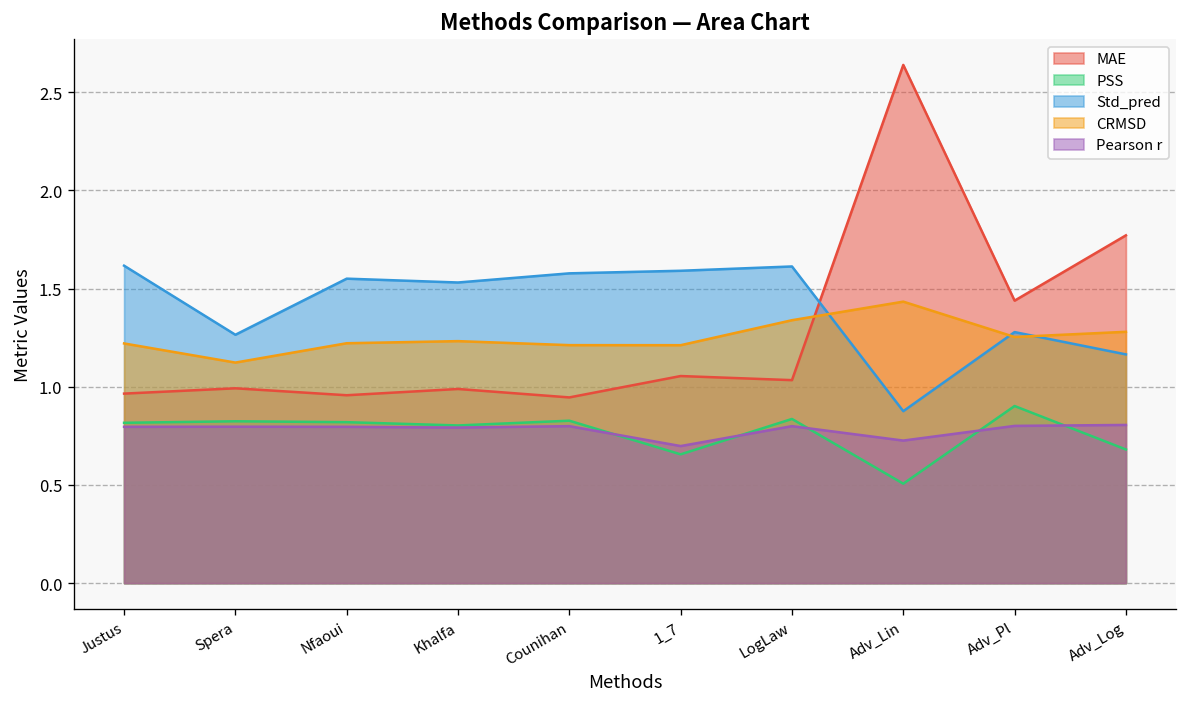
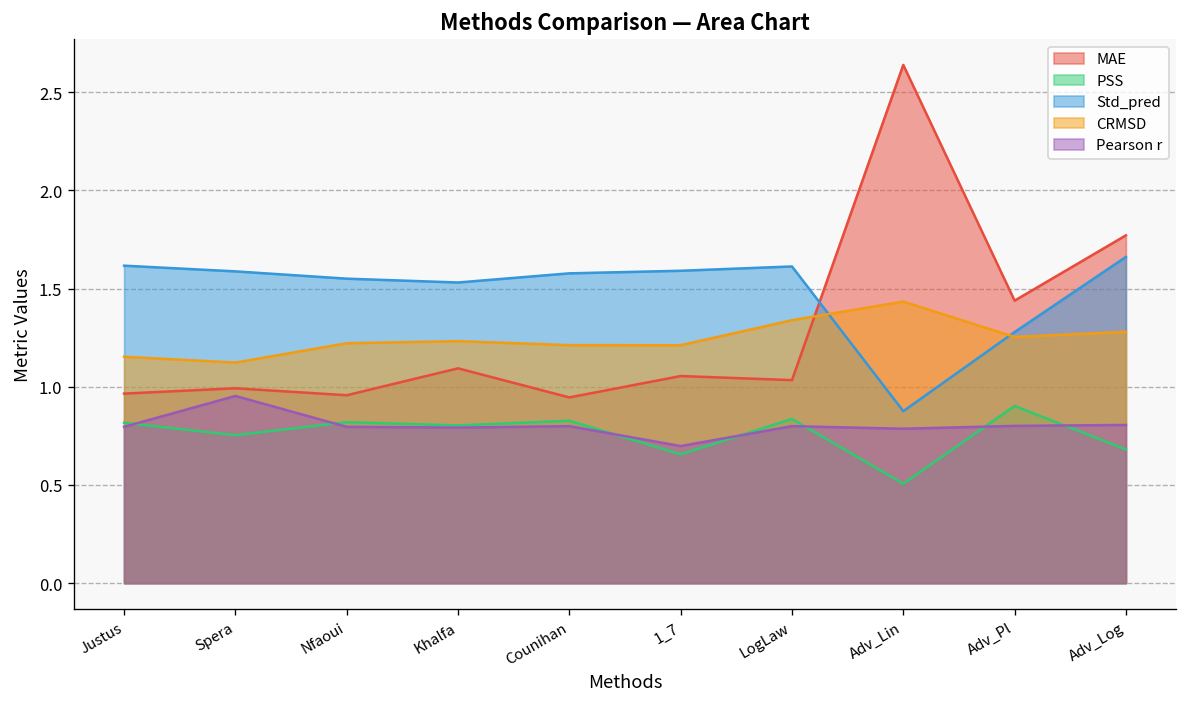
CRMSD, Justus: 1.22 -> 1.15
PSS, Spera: 0.82 -> 0.75
Std_pred, Spera: 1.26 -> 1.59
Pearson r, Spera: 0.80 -> 0.95
MAE, Khalfa: 0.99 -> 1.09
Pearson r, Adv_Lin: 0.73 -> 0.79
Std_pred, Adv_Log: 1.16 -> 1.66
